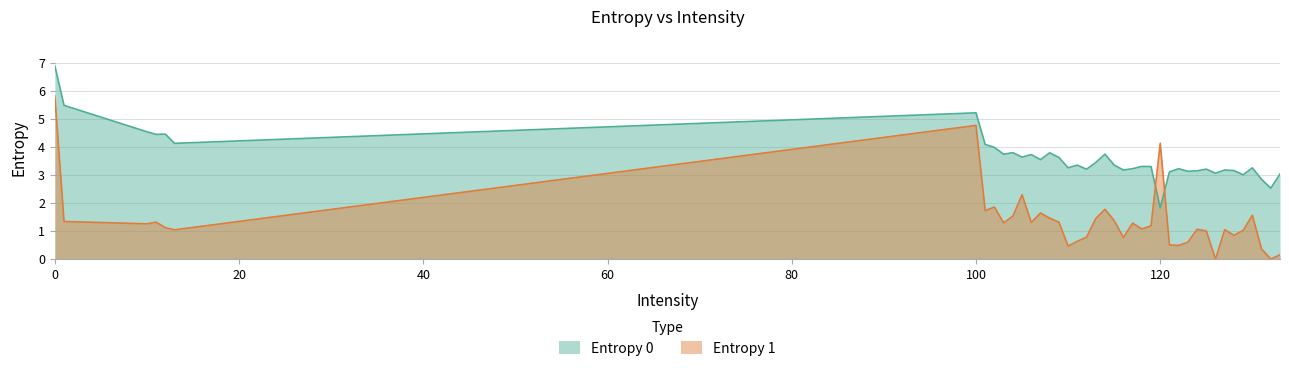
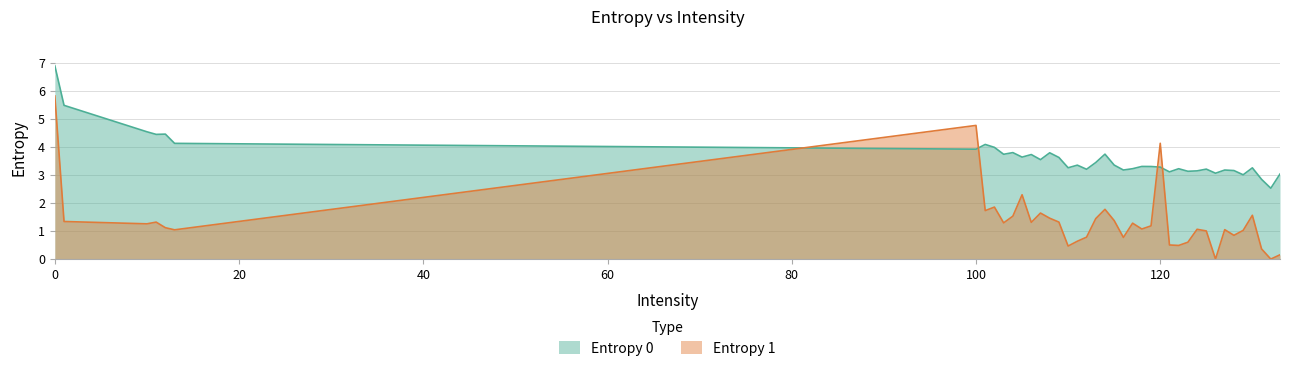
Entropy 0, 100: 5.2 -> 3.9
Entropy 0, 120: 1.8 -> 3.3
